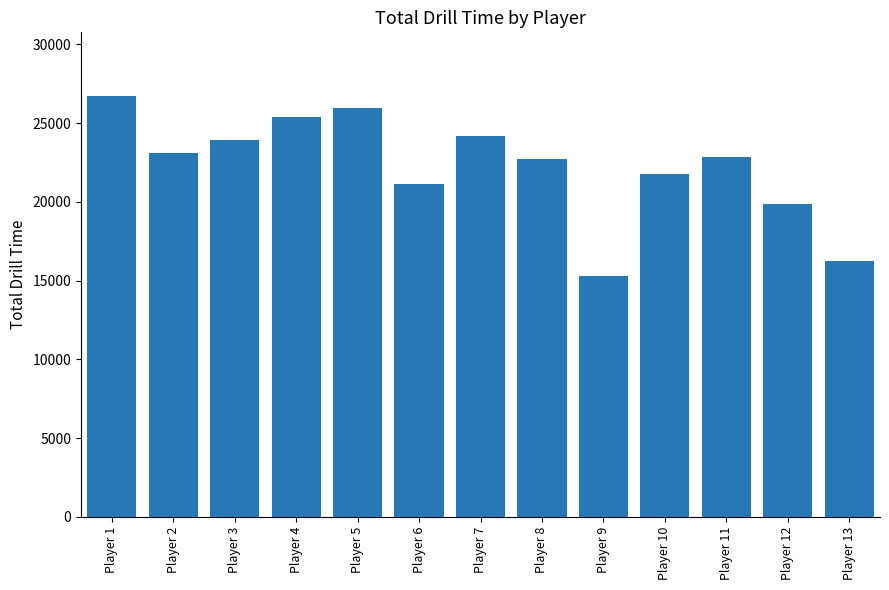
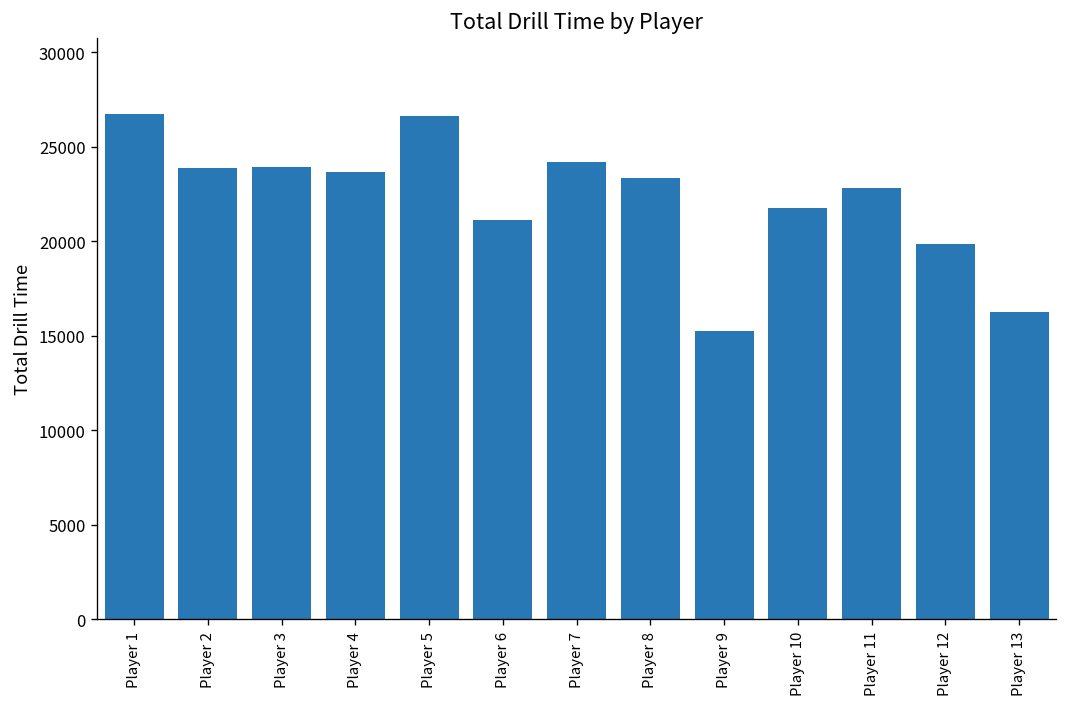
Player 2: 23100 -> 23900
Player 4: 25400 -> 23700
Player 5: 26000 -> 26600
Player 8: 22700 -> 23400
